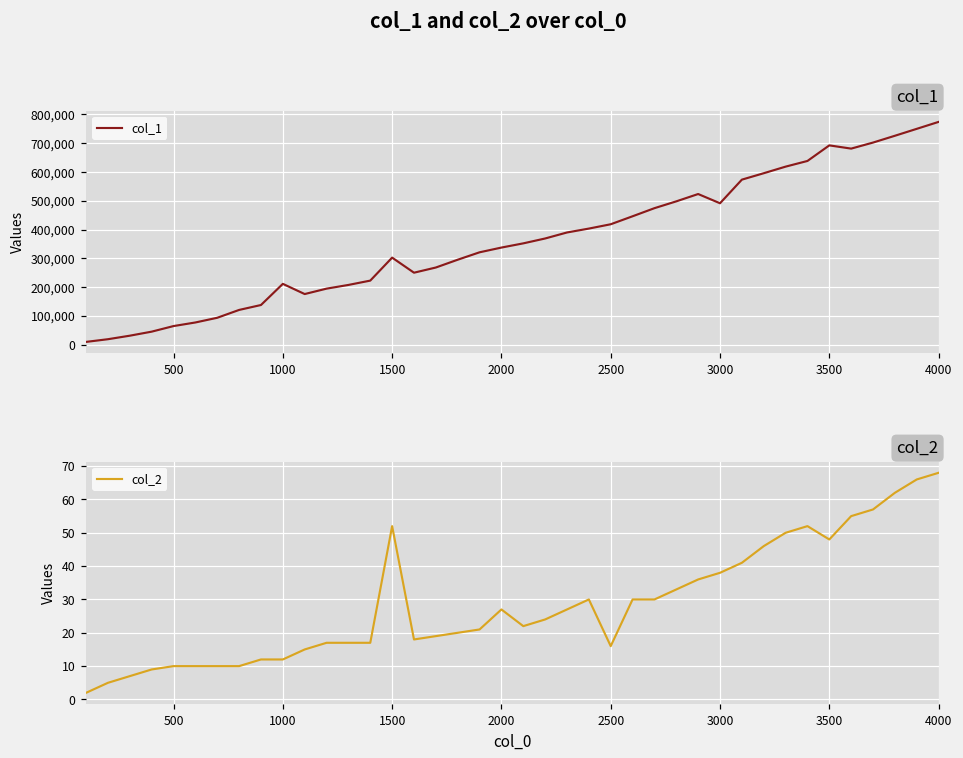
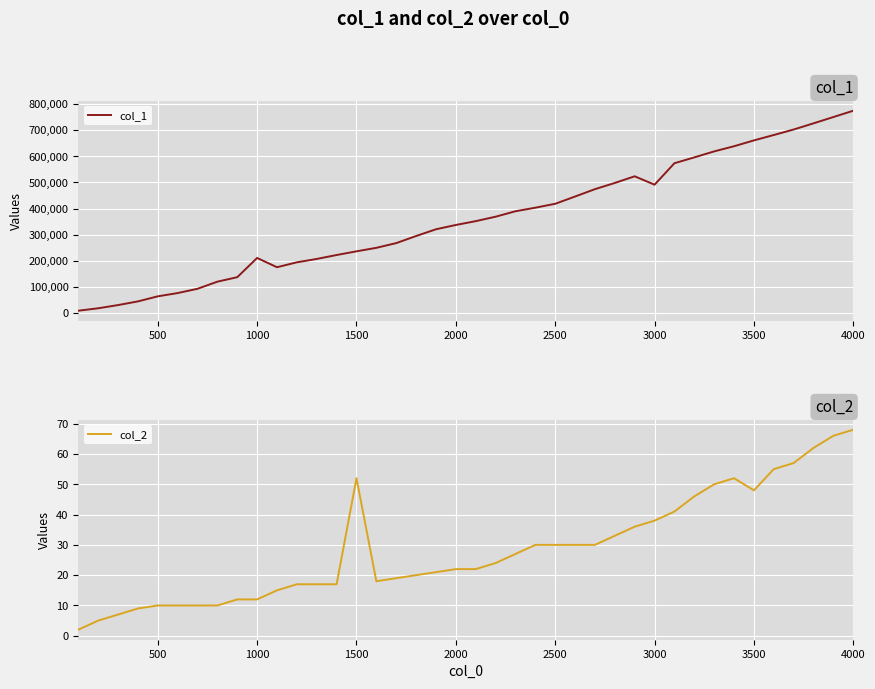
col_1, 1500: 300,000 -> 240,000
col_1, 3500: 690,000 -> 660,000
col_2, 2000: 27 -> 22
col_2, 2500: 16 -> 30
